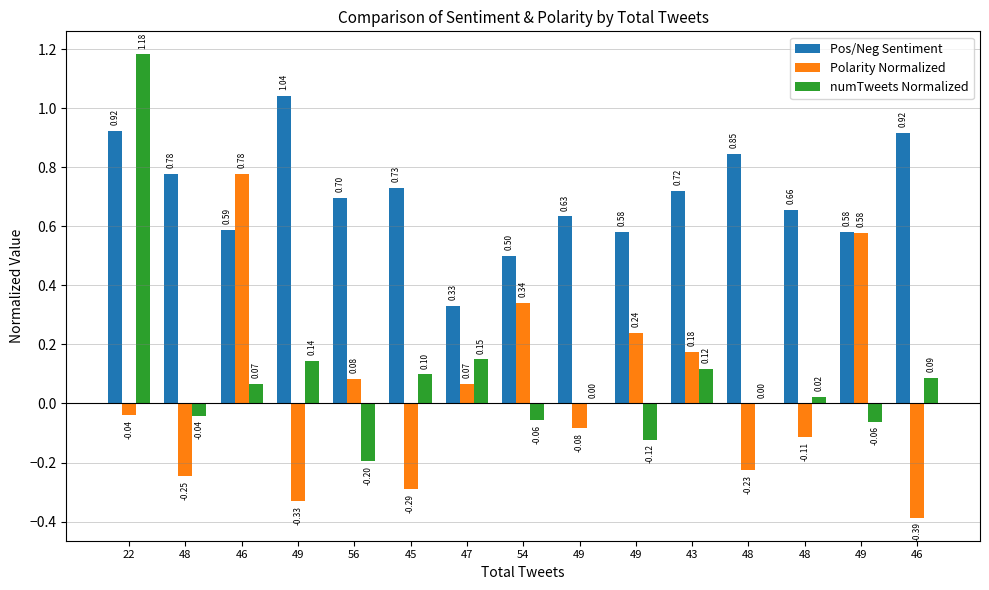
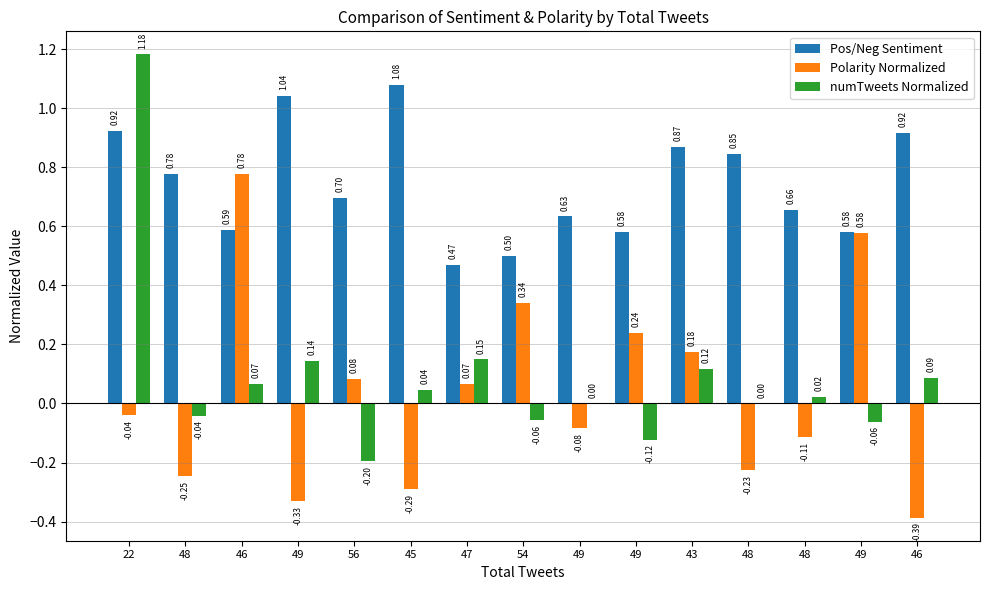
Pos/Neg Sentiment, 45: 0.73 -> 1.08
numTweets Normalized, 45: 0.10 -> 0.04
Pos/Neg Sentiment, 47: 0.33 -> 0.47
Pos/Neg Sentiment, 43: 0.72 -> 0.87
